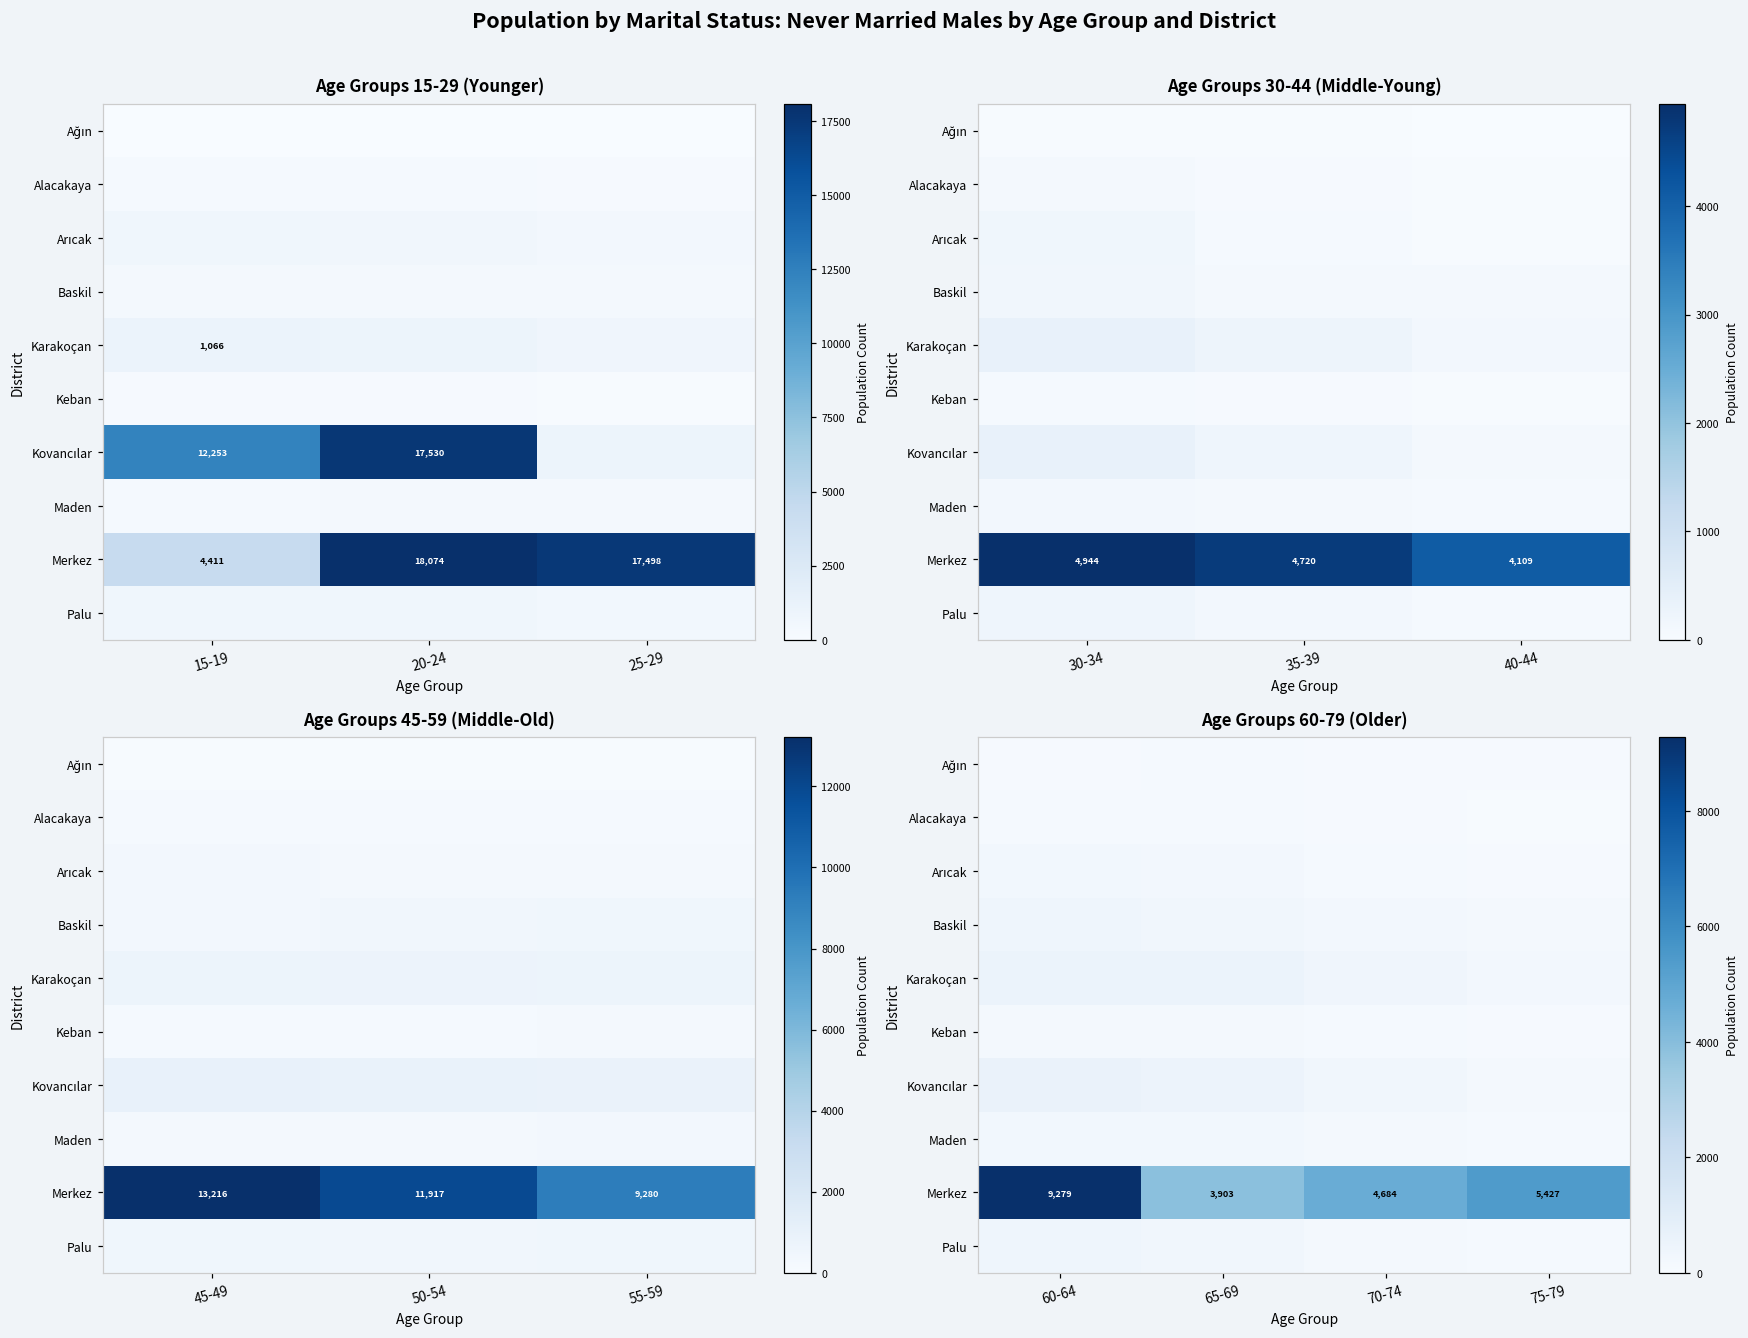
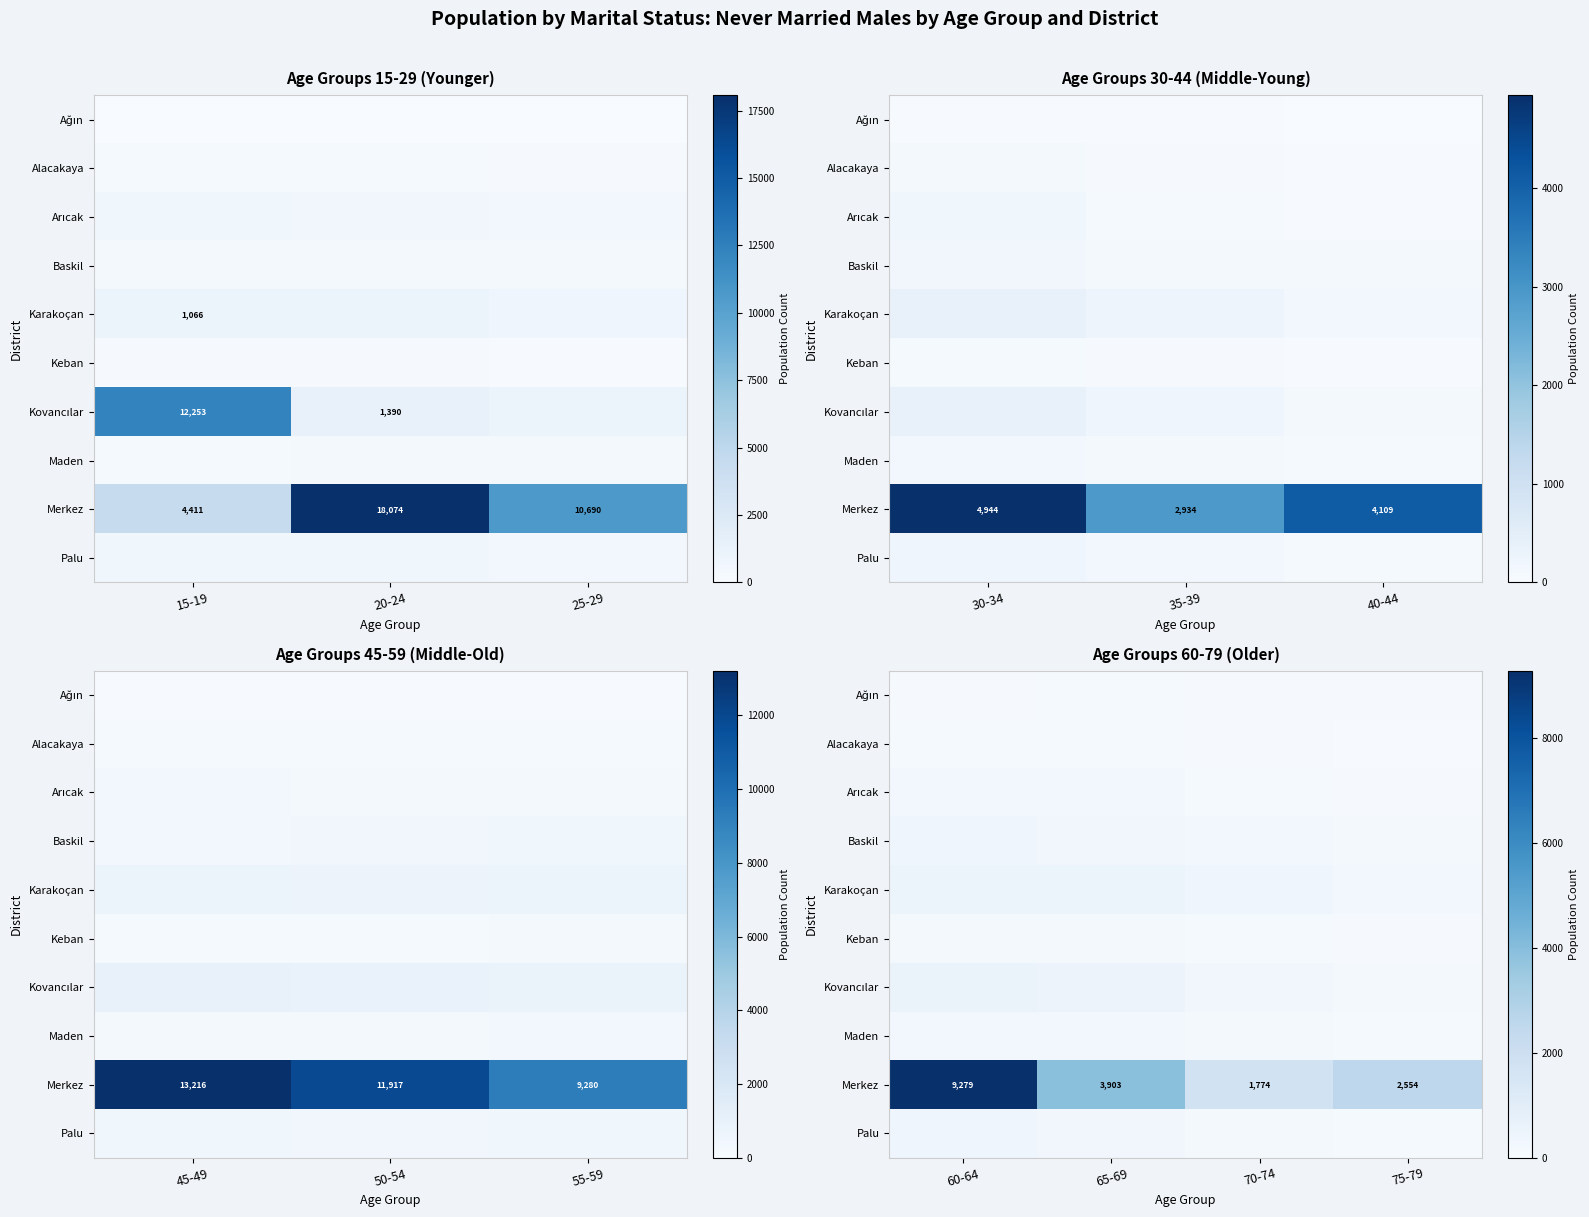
Age Groups 15-29 (Younger), Kovancılar, 20-24: 17,530 -> 1,390
Age Groups 15-29 (Younger), Merkez, 25-29: 17,498 -> 10,690
Age Groups 30-44 (Middle-Young), Merkez, 35-39: 4,720 -> 2,934
Age Groups 60-79 (Older), Merkez, 70-74: 4,684 -> 1,774
Age Groups 60-79 (Older), Merkez, 75-79: 5,427 -> 2,554
